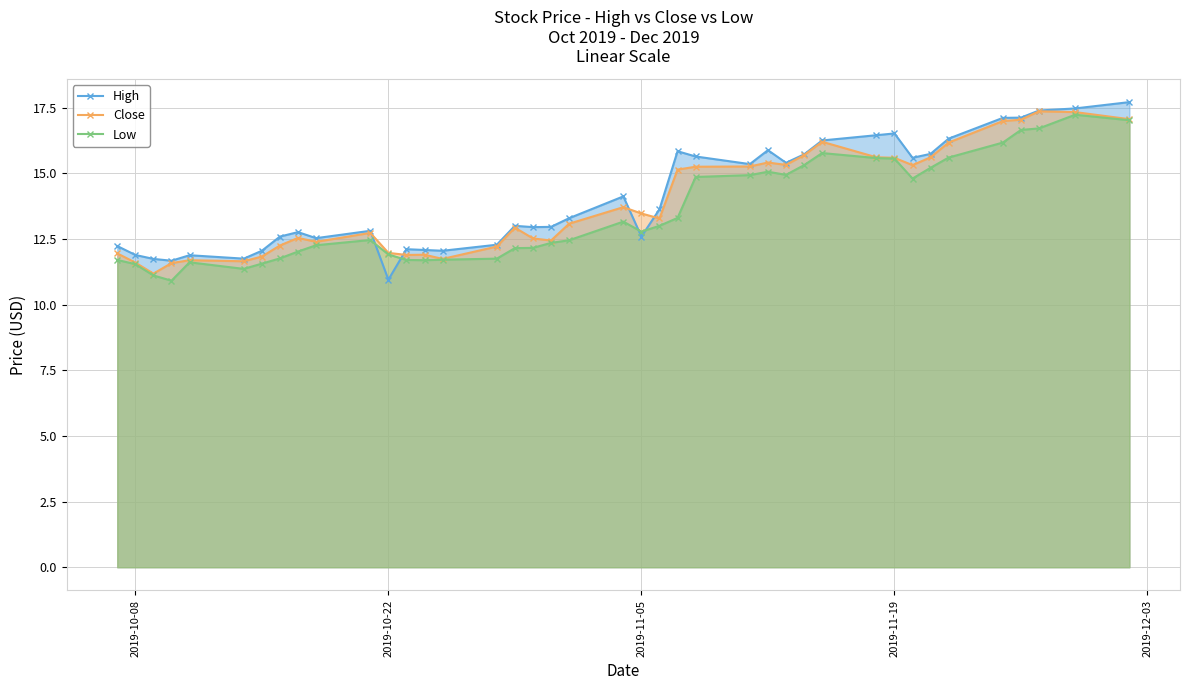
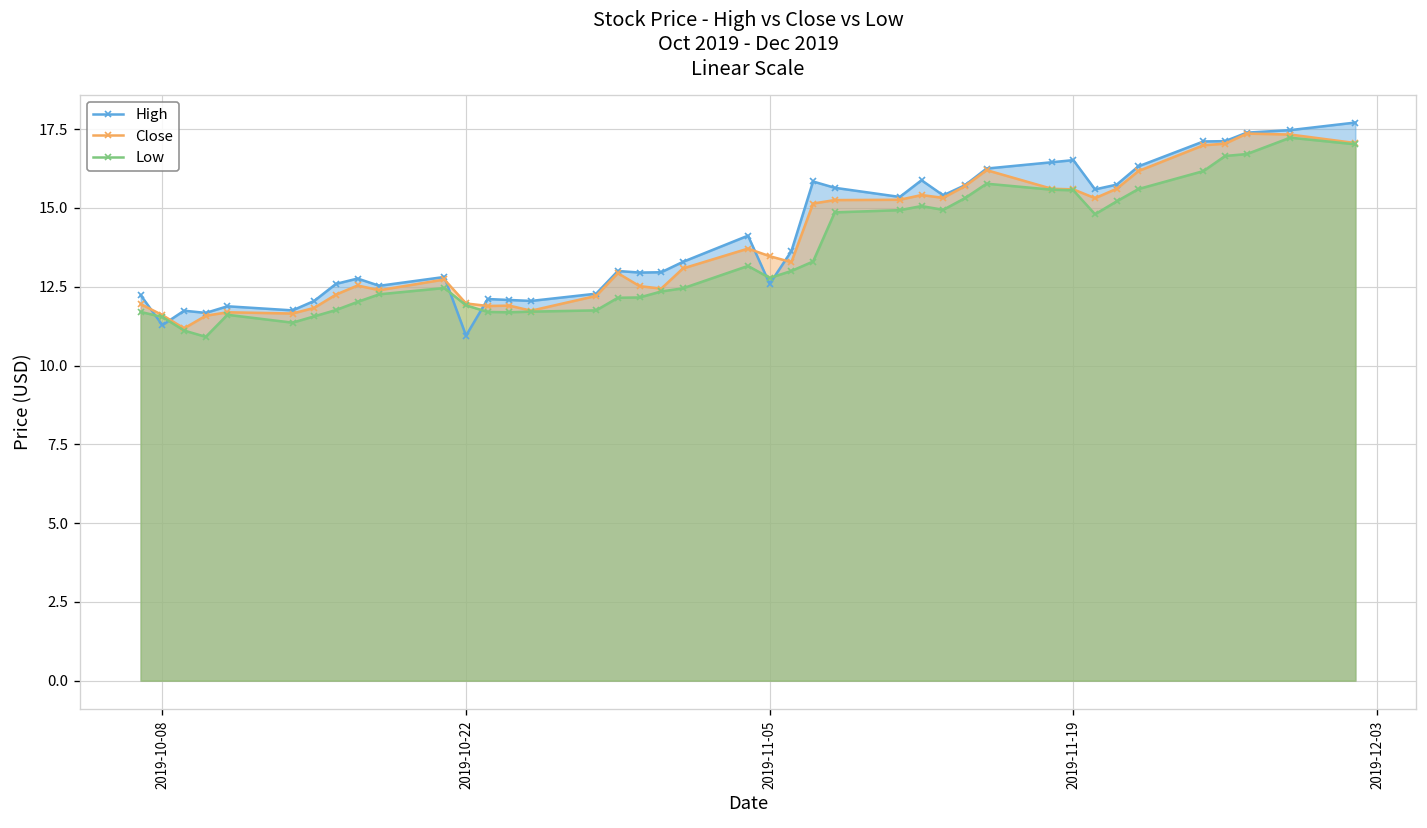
High, 2019-10-08: 11.9 -> 11.3
